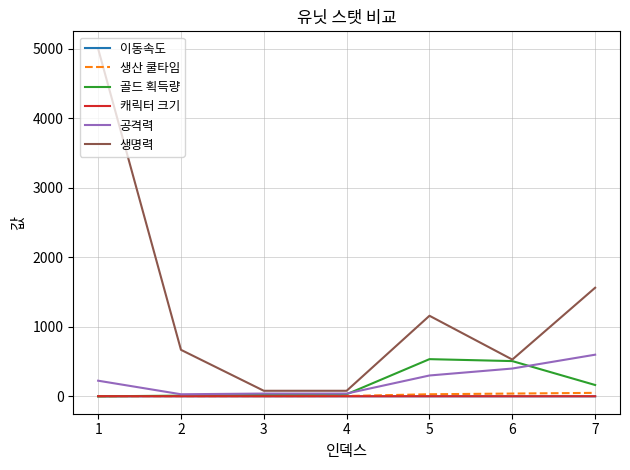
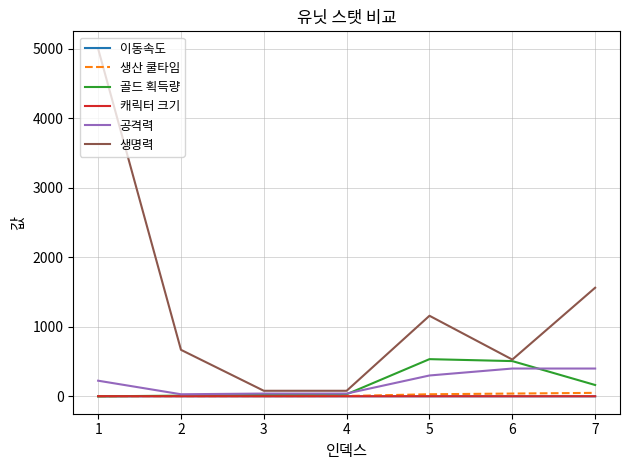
공격력, 7: 600 -> 400
